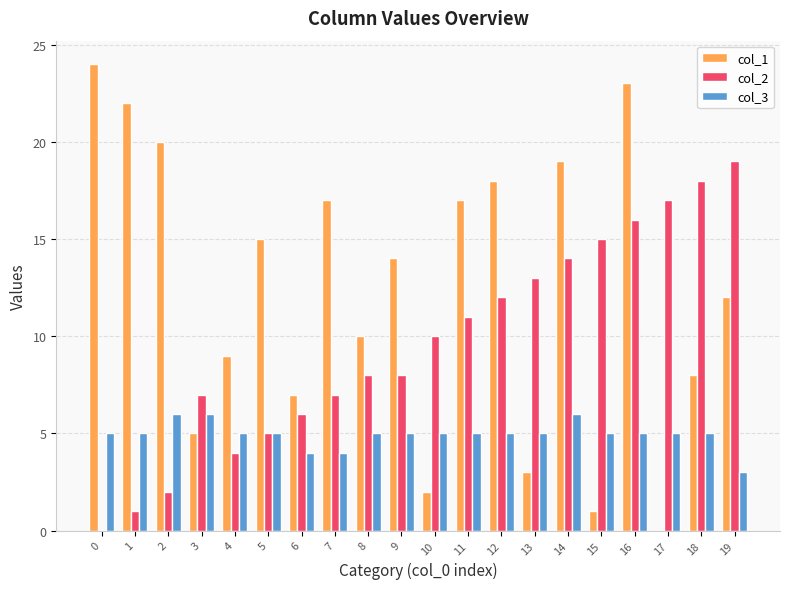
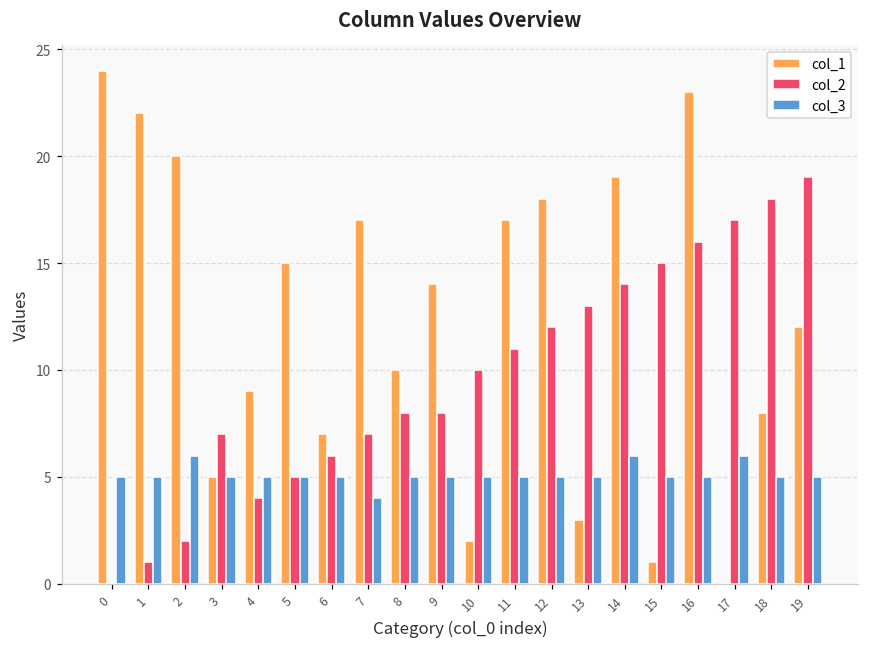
col_3, 3: 6 -> 5
col_3, 6: 4 -> 5
col_3, 17: 5 -> 6
col_3, 19: 3 -> 5
